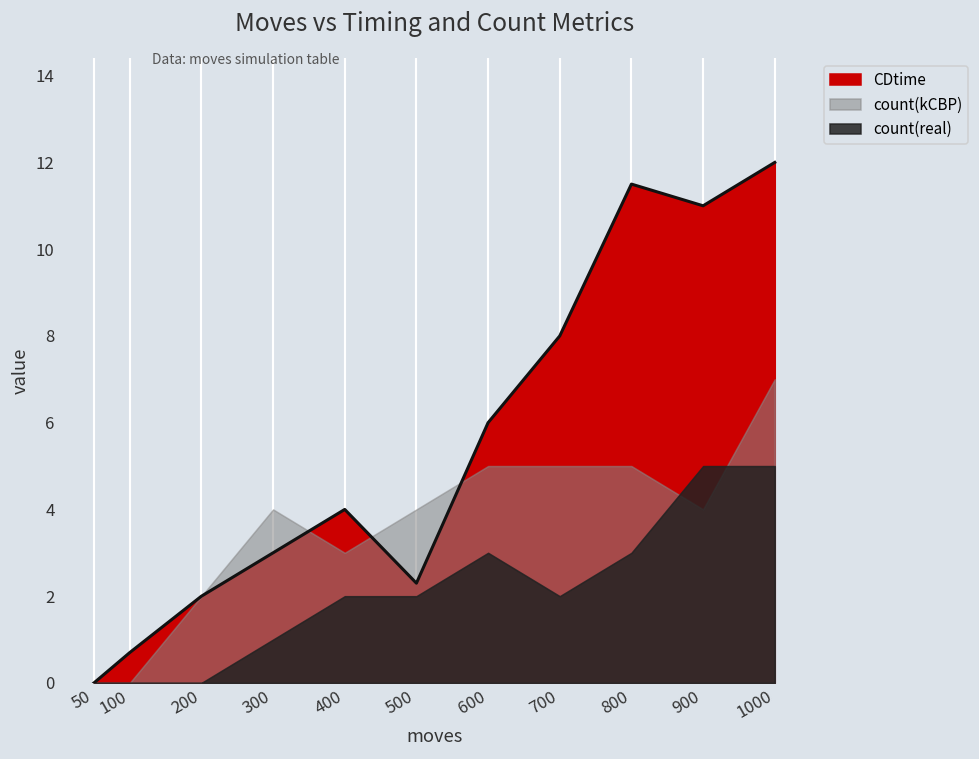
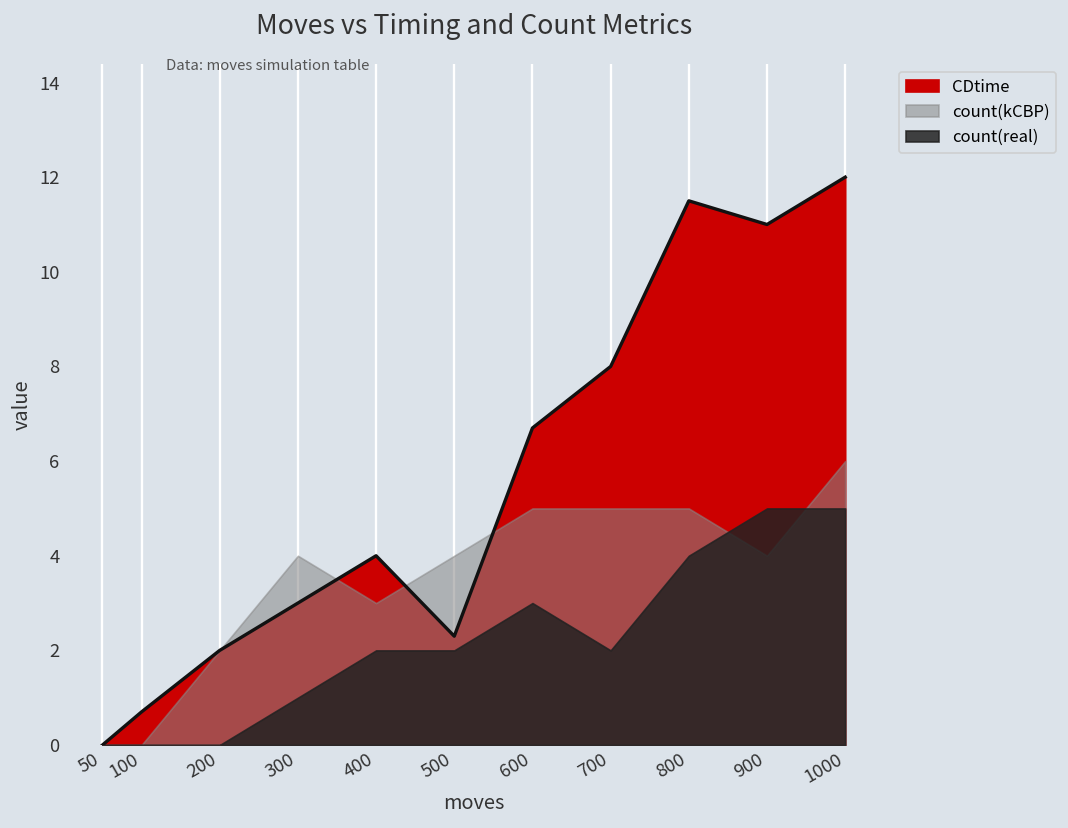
CDtime, 600: 6.0 -> 6.7
count(real), 800: 3 -> 4
count(kCBP), 1000: 7 -> 6
